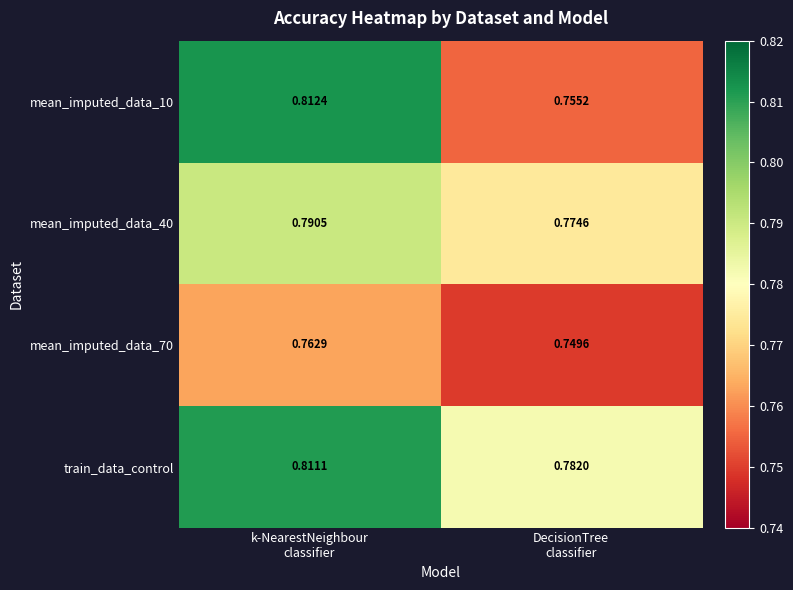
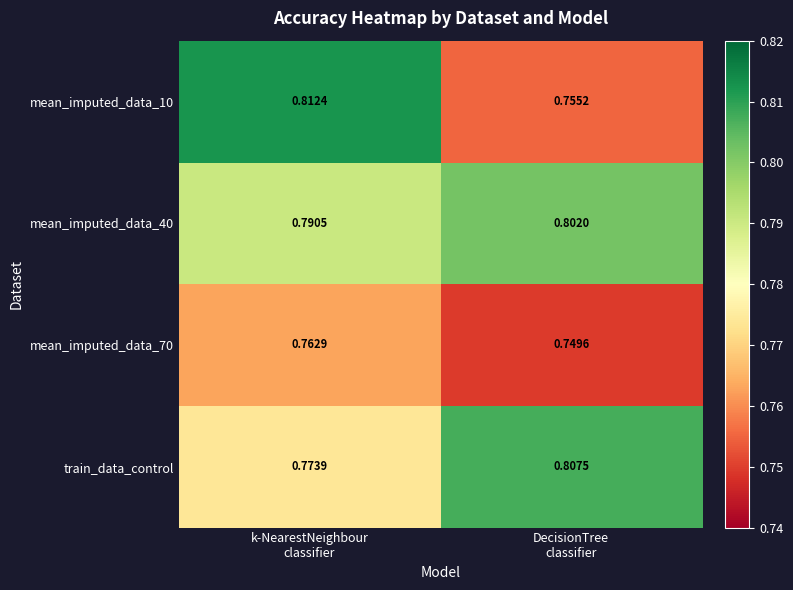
mean_imputed_data_40, DecisionTree classifier: 0.7746 -> 0.8020
train_data_control, k-NearestNeighbour classifier: 0.8111 -> 0.7739
train_data_control, DecisionTree classifier: 0.7820 -> 0.8075
